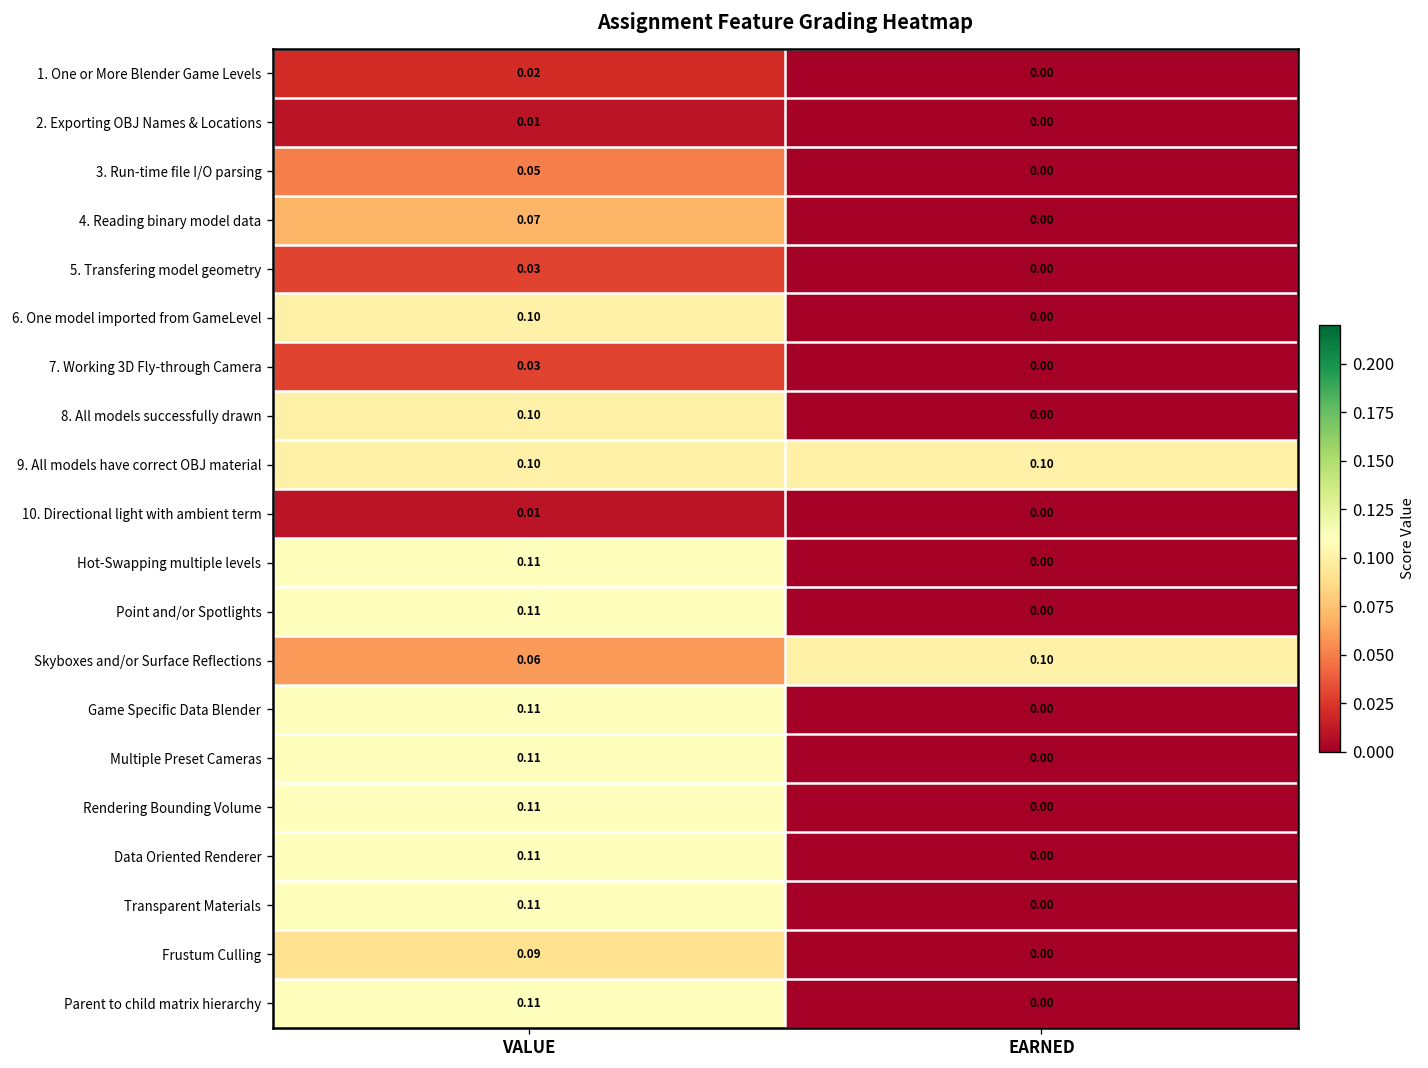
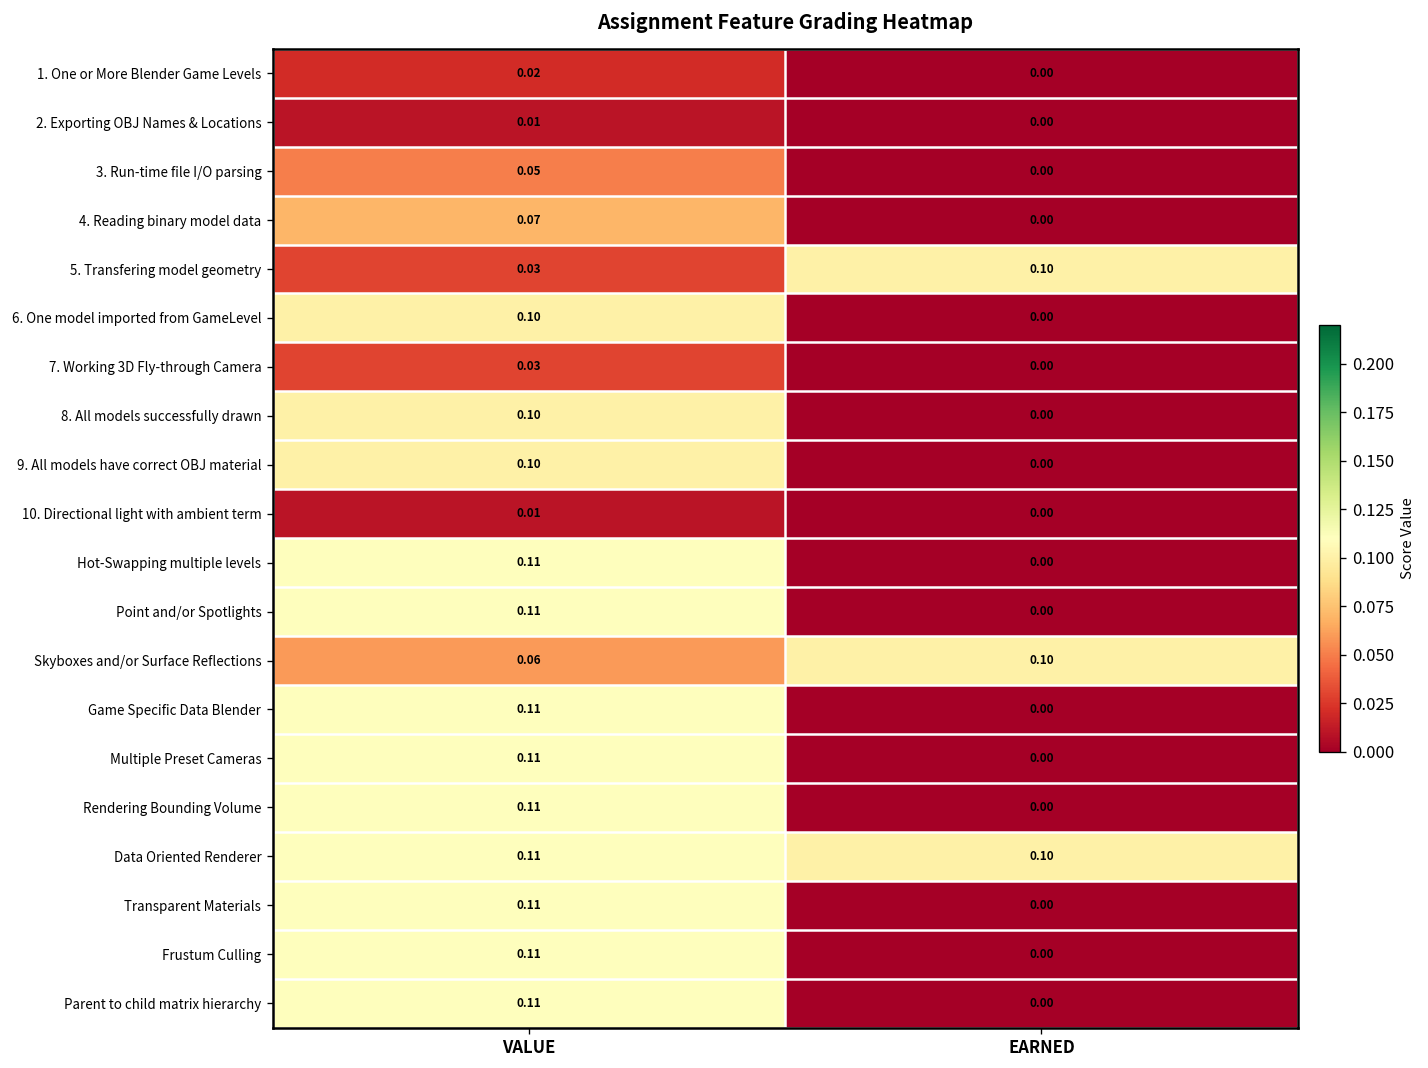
5. Transfering model geometry, EARNED: 0.00 -> 0.10
9. All models have correct OBJ material, EARNED: 0.10 -> 0.00
Data Oriented Renderer, EARNED: 0.00 -> 0.10
Frustum Culling, VALUE: 0.09 -> 0.11
